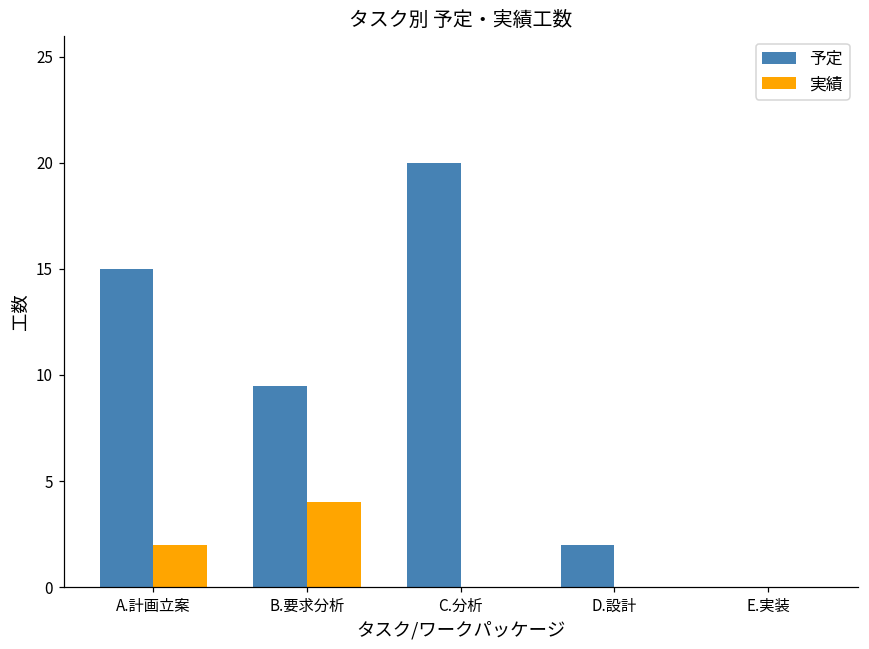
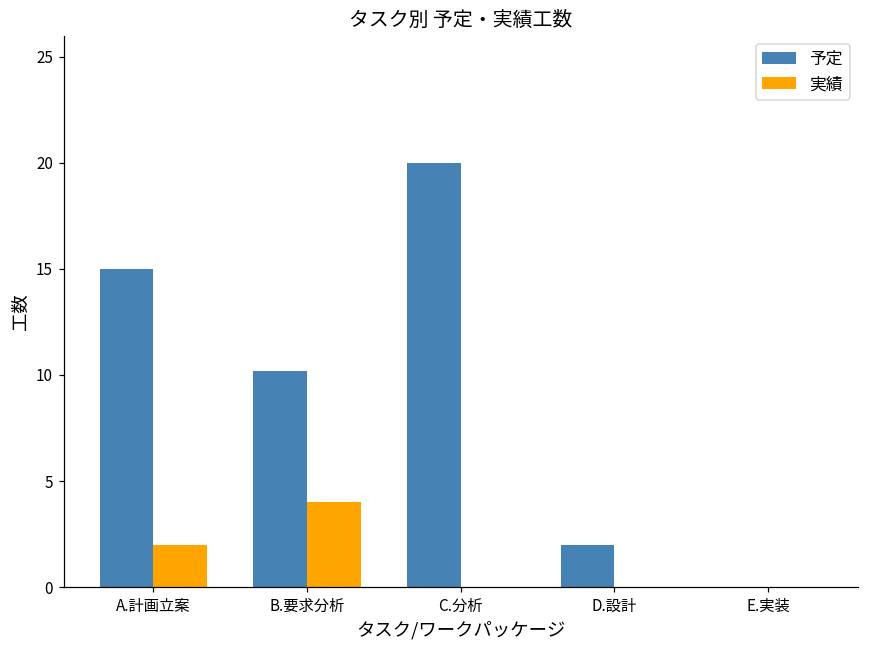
予定, B.要求分析: 9.5 -> 10.2
